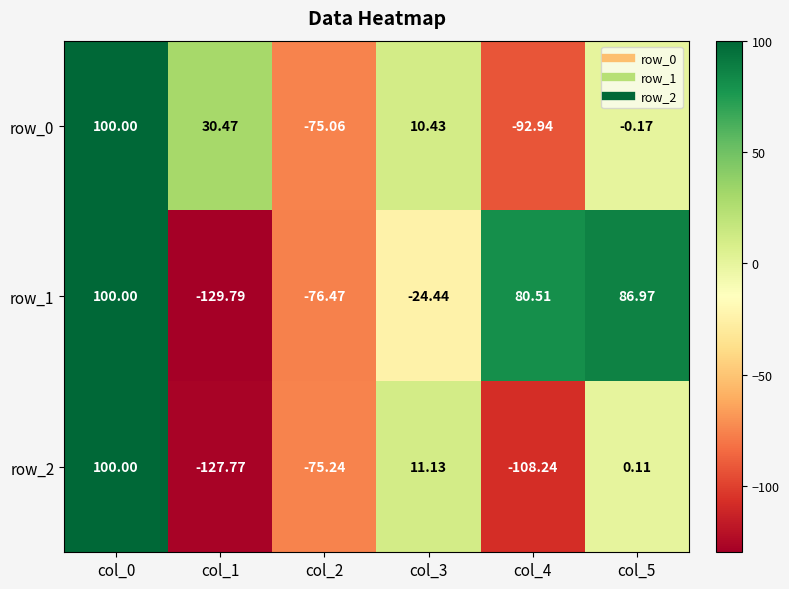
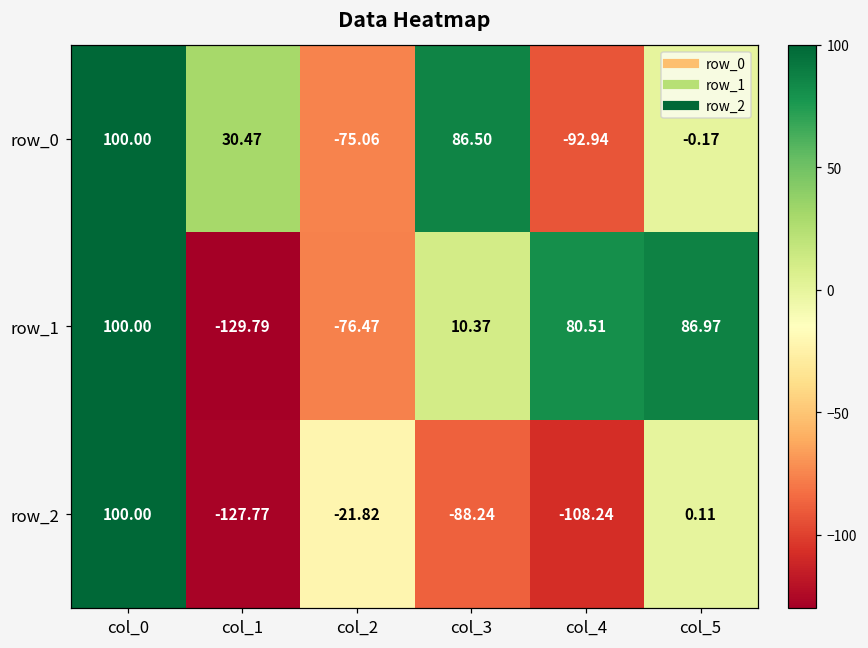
row_0, col_3: 10.43 -> 86.50
row_1, col_3: -24.44 -> 10.37
row_2, col_2: -75.24 -> -21.82
row_2, col_3: 11.13 -> -88.24
